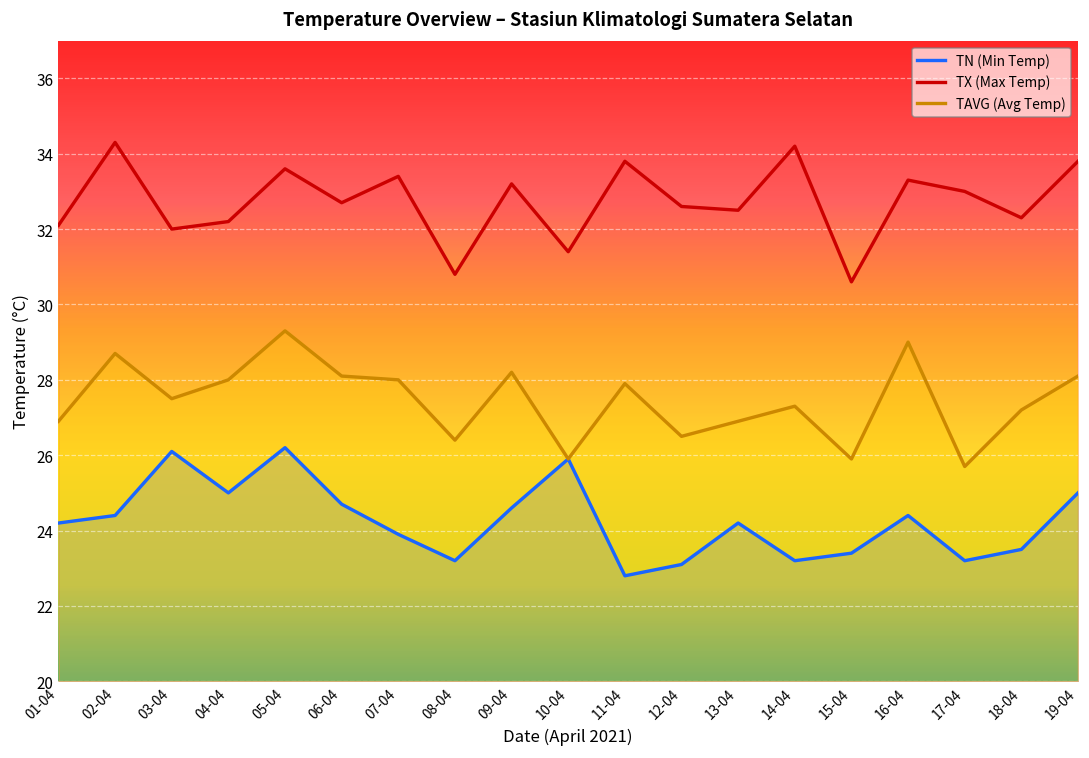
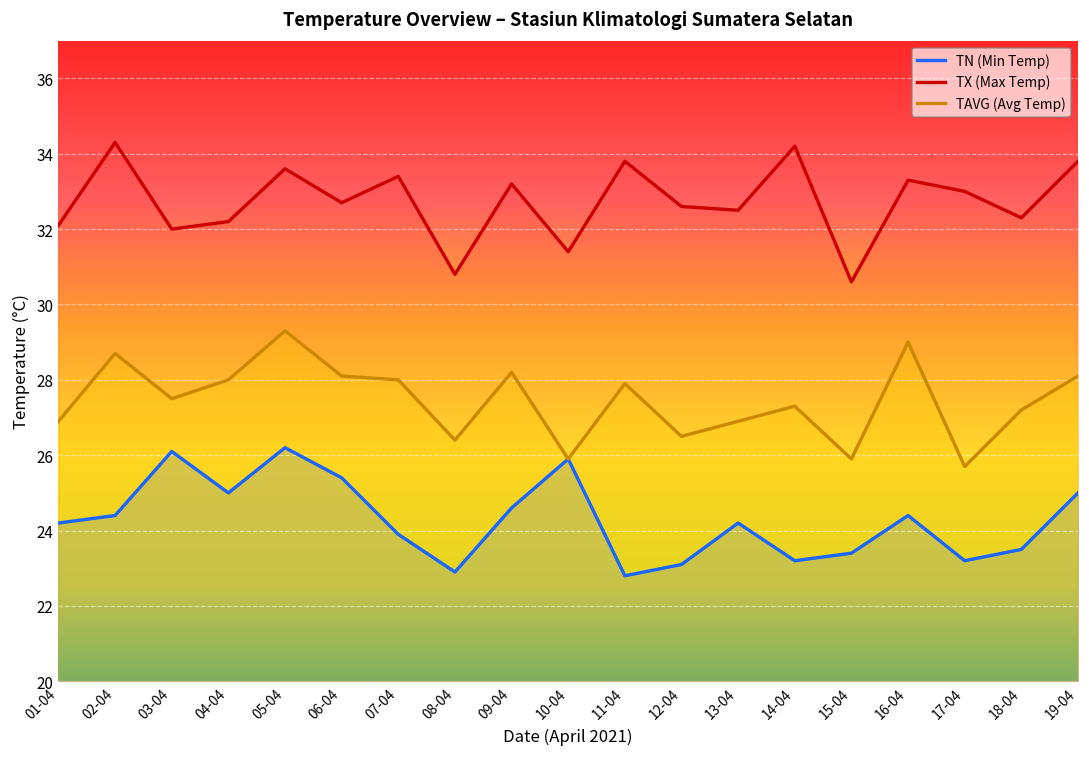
TN (Min Temp), 06-04: 24.7 -> 25.4
TN (Min Temp), 08-04: 23.2 -> 22.9
